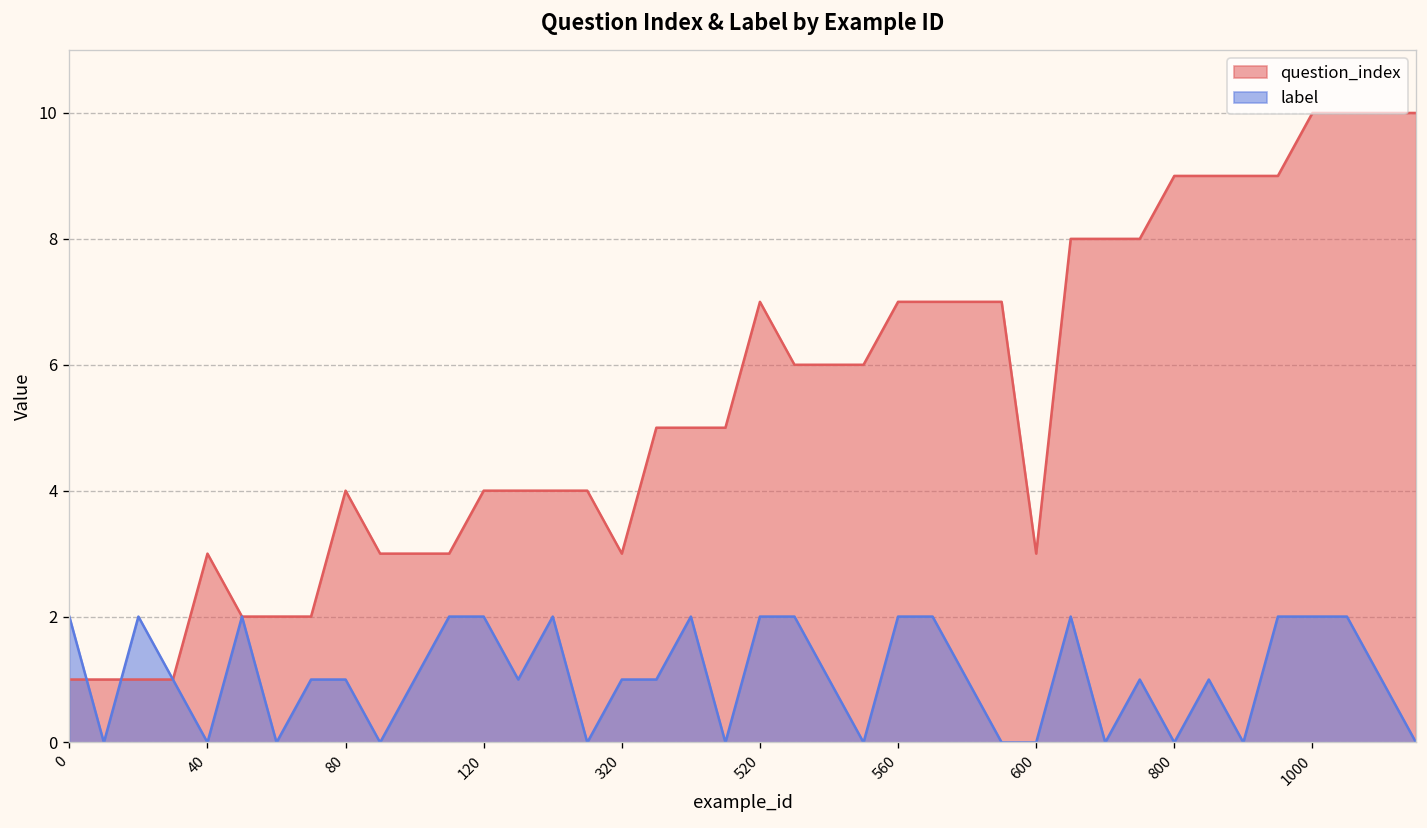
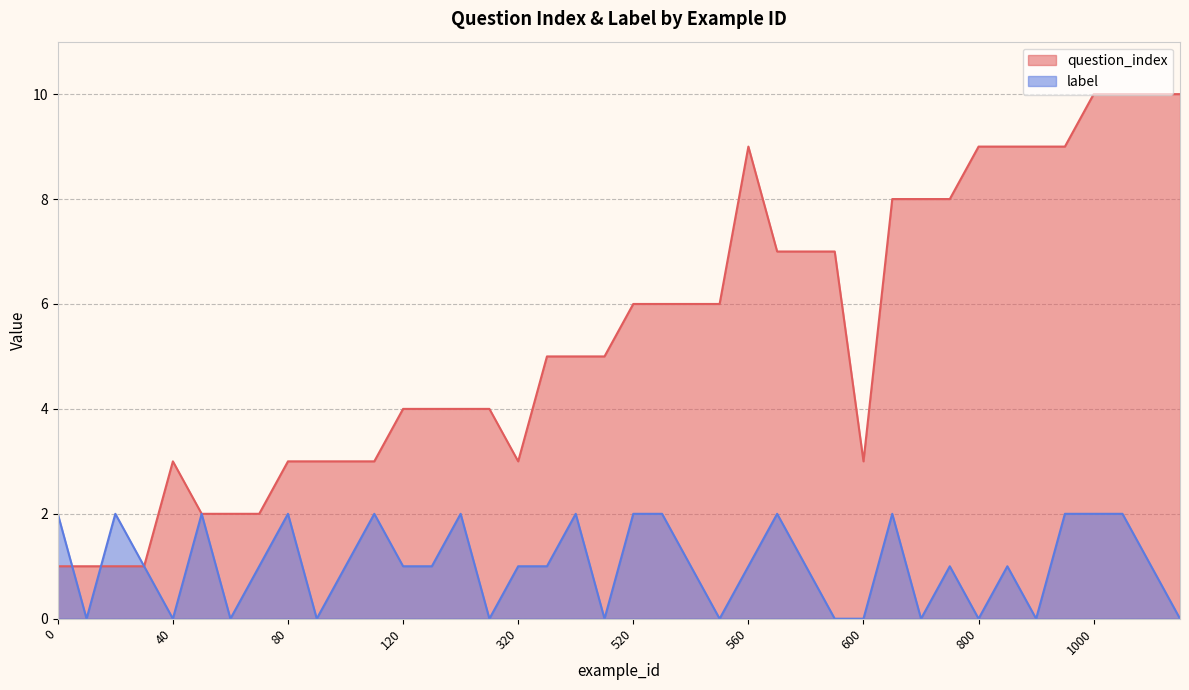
question_index, 80: 4 -> 3
label, 80: 1 -> 2
label, 120: 2 -> 1
question_index, 520: 7 -> 6
question_index, 560: 7 -> 9
label, 560: 2 -> 1
